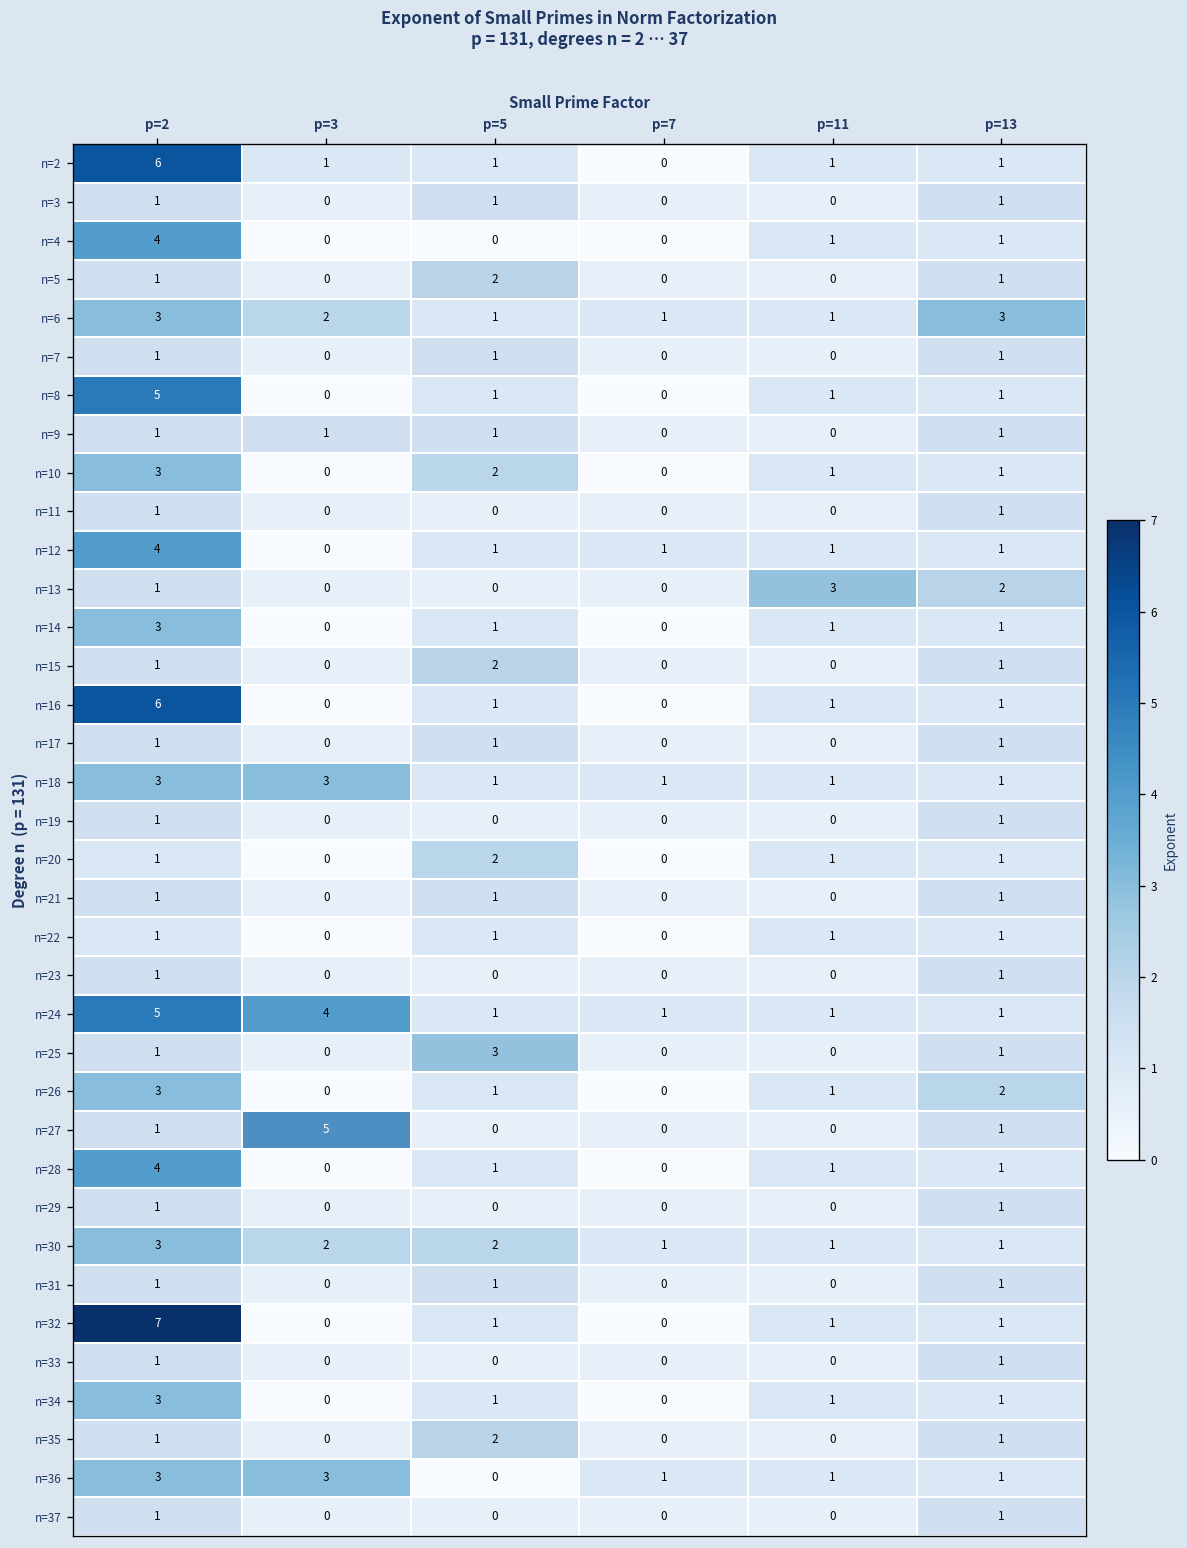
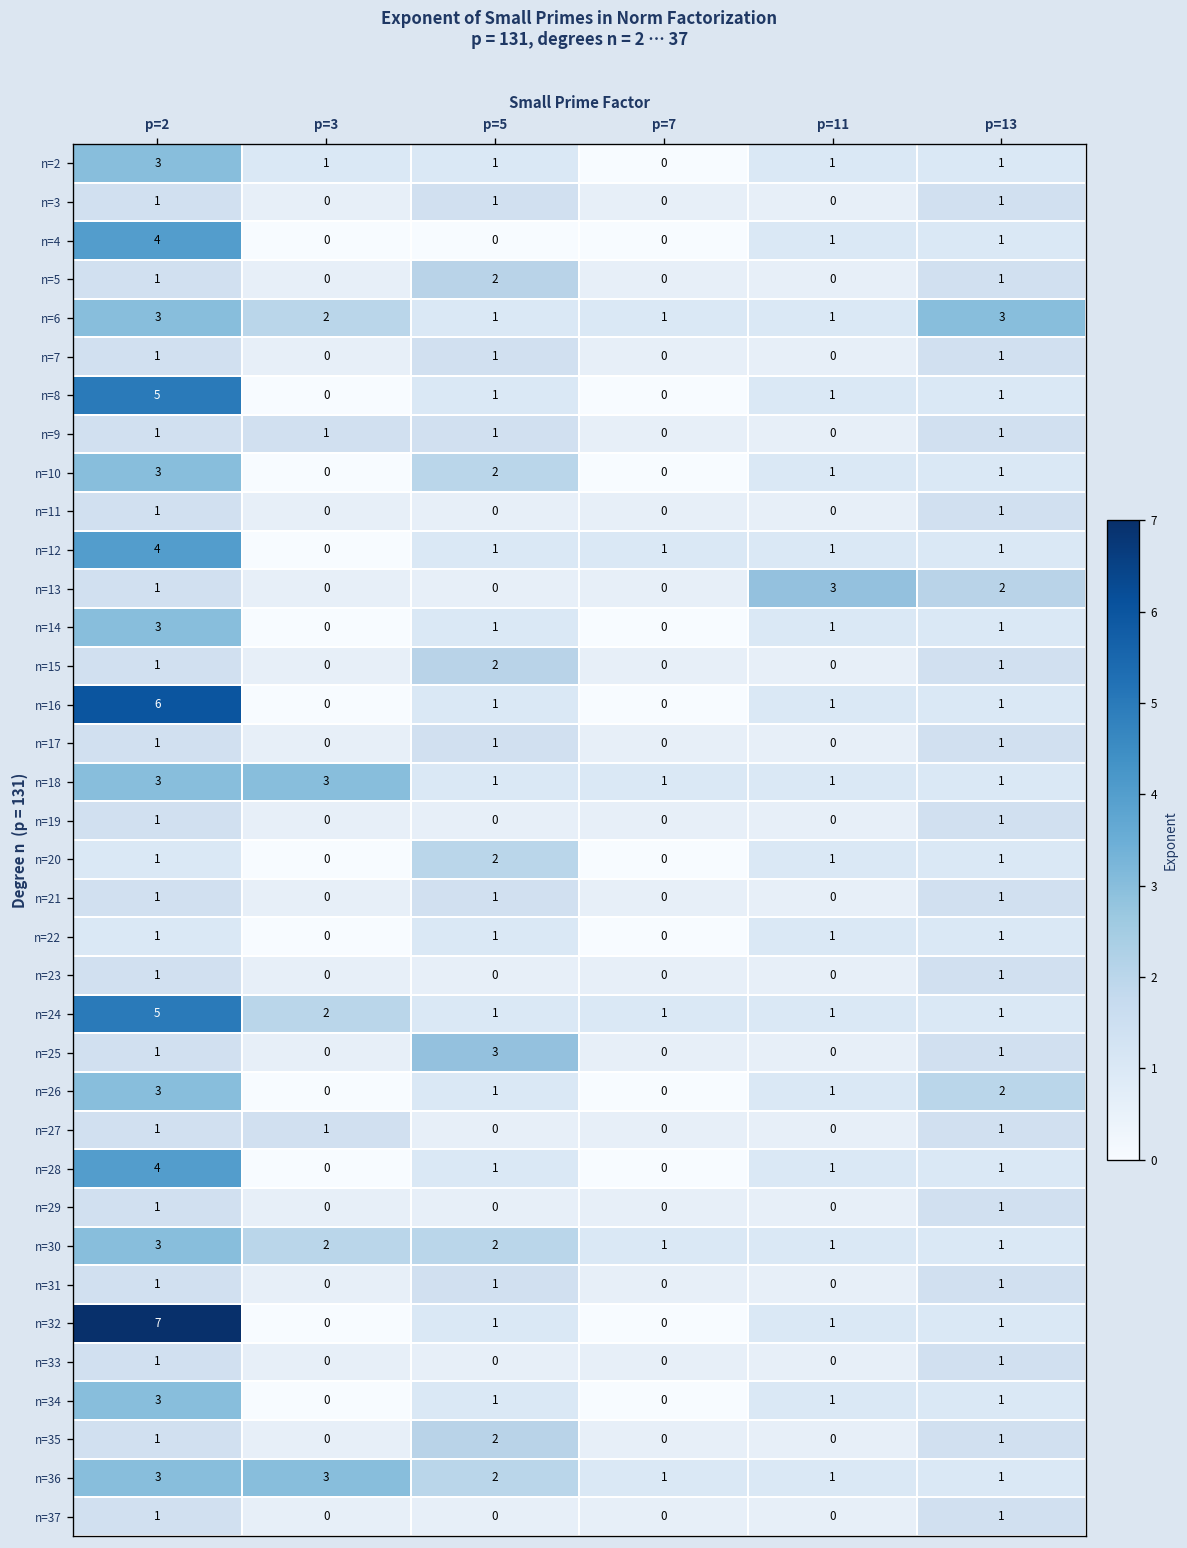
n=2, p=2: 6 -> 3
n=24, p=3: 4 -> 2
n=27, p=3: 5 -> 1
n=36, p=5: 0 -> 2
